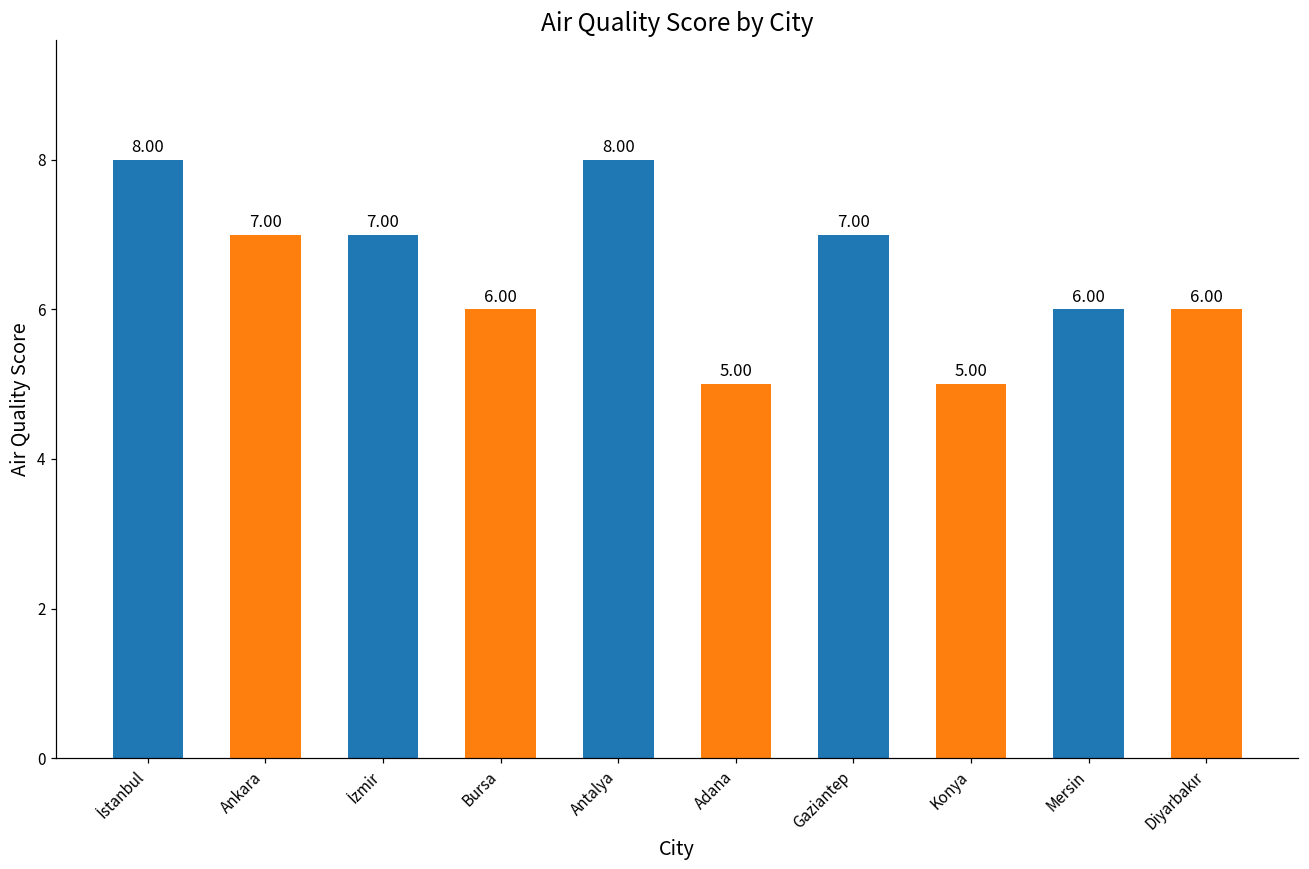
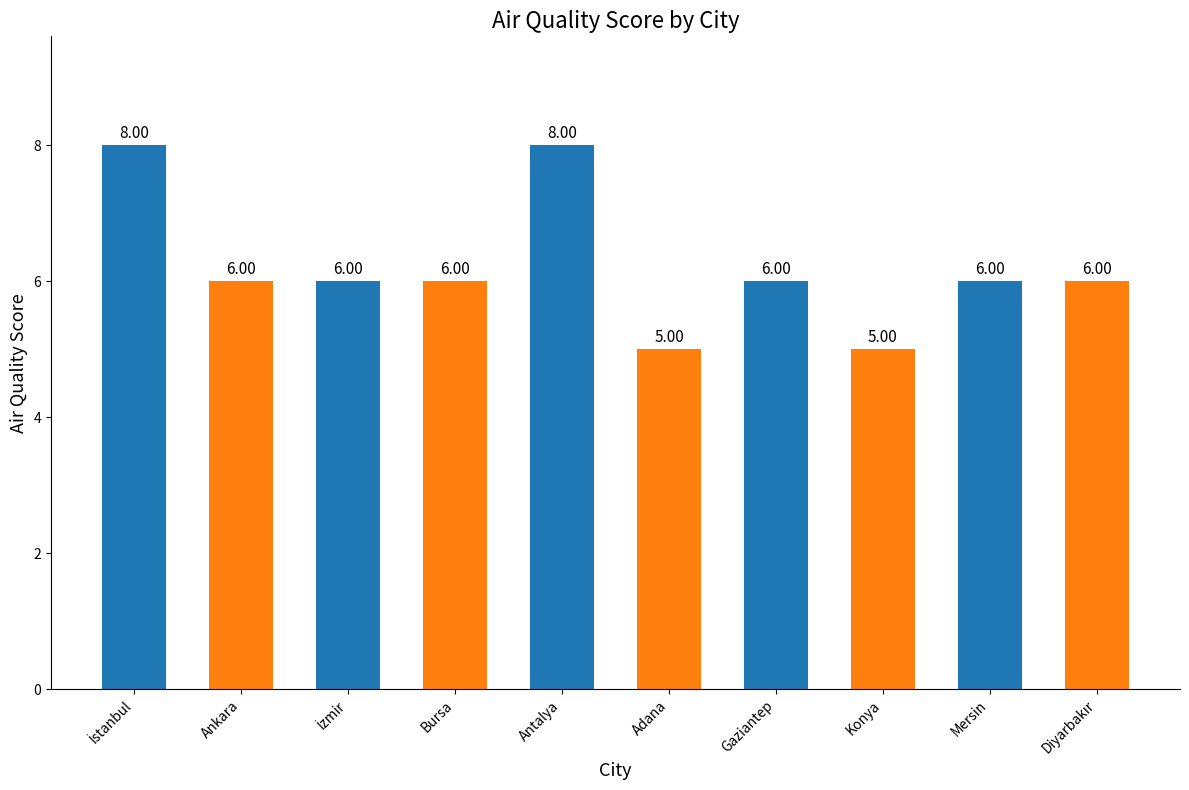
Ankara: 7.00 -> 6.00
İzmir: 7.00 -> 6.00
Gaziantep: 7.00 -> 6.00
